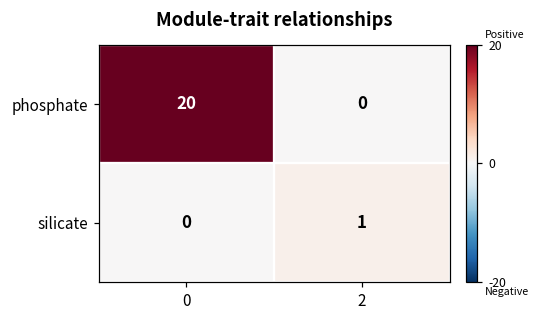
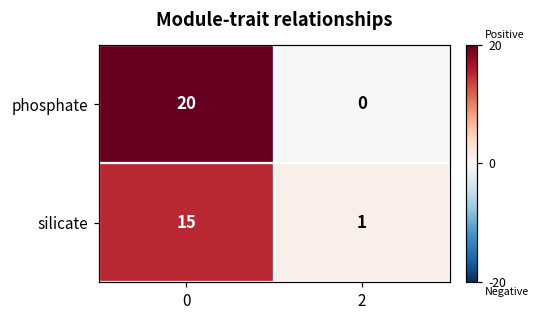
silicate, 0: 0 -> 15
